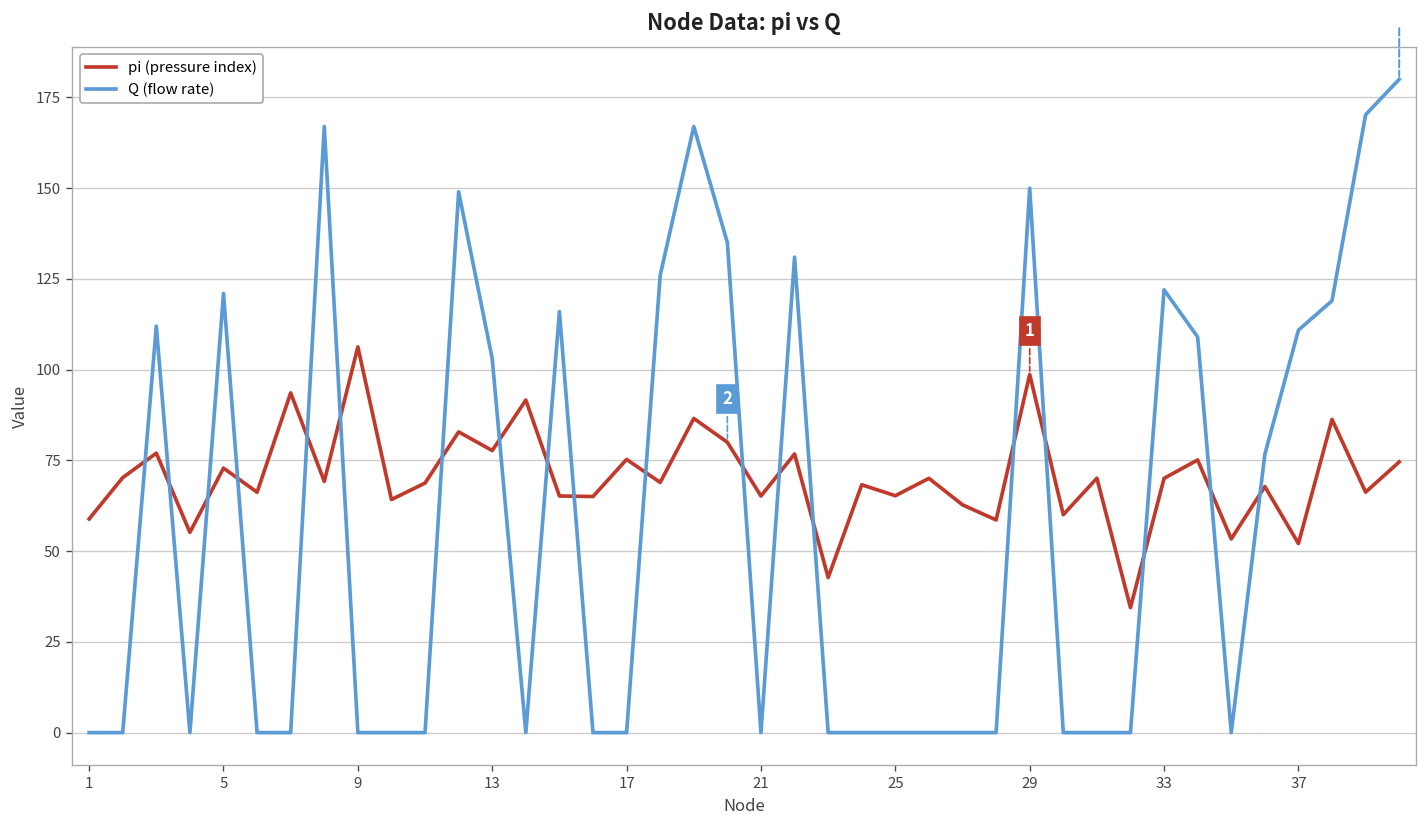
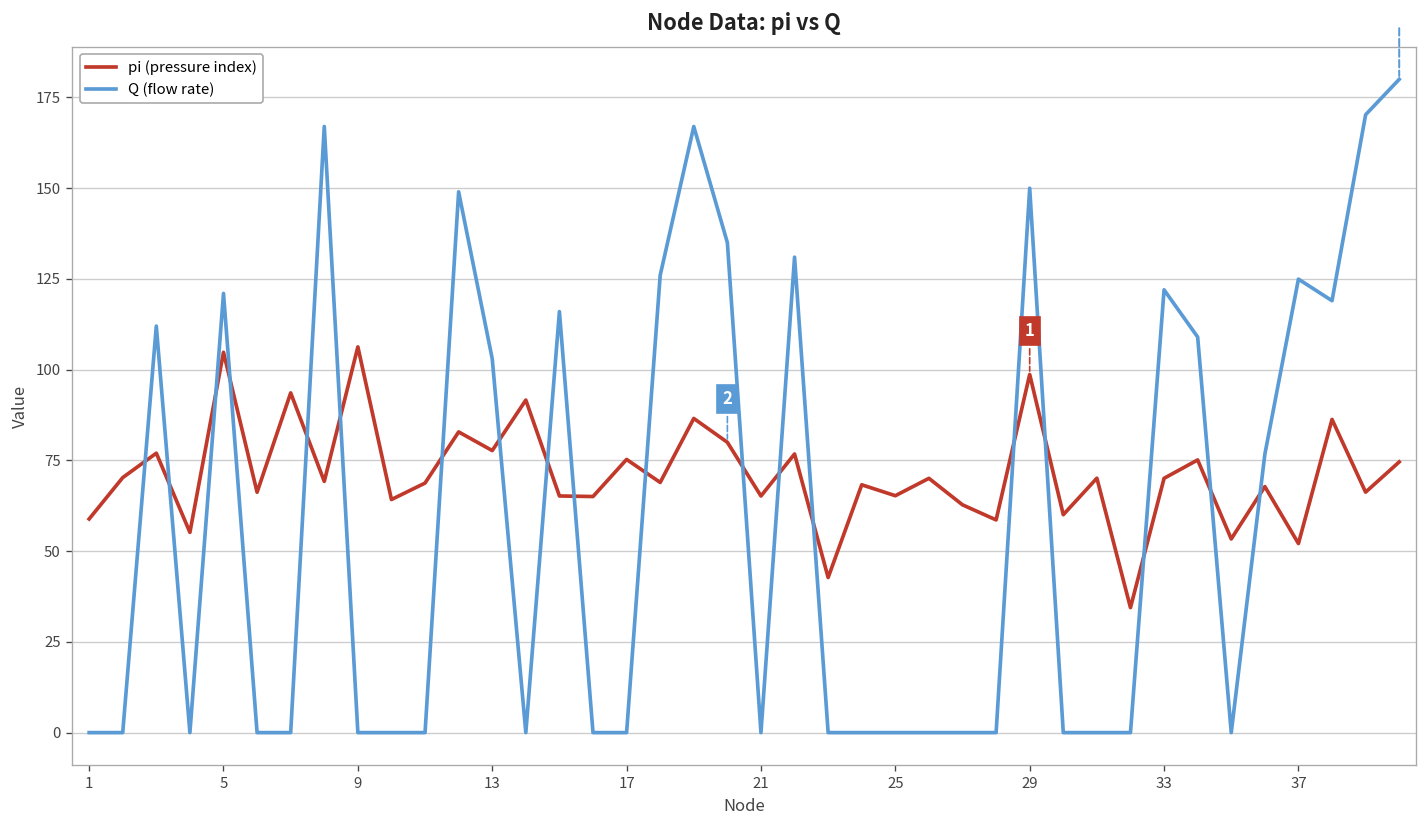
pi (pressure index), 5: 73 -> 105
Q (flow rate), 37: 111 -> 125
